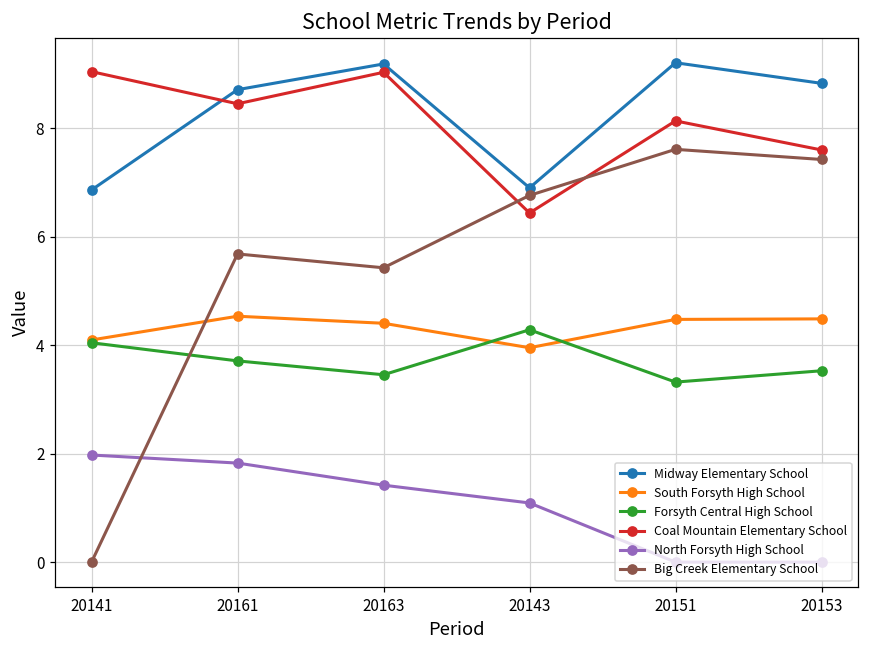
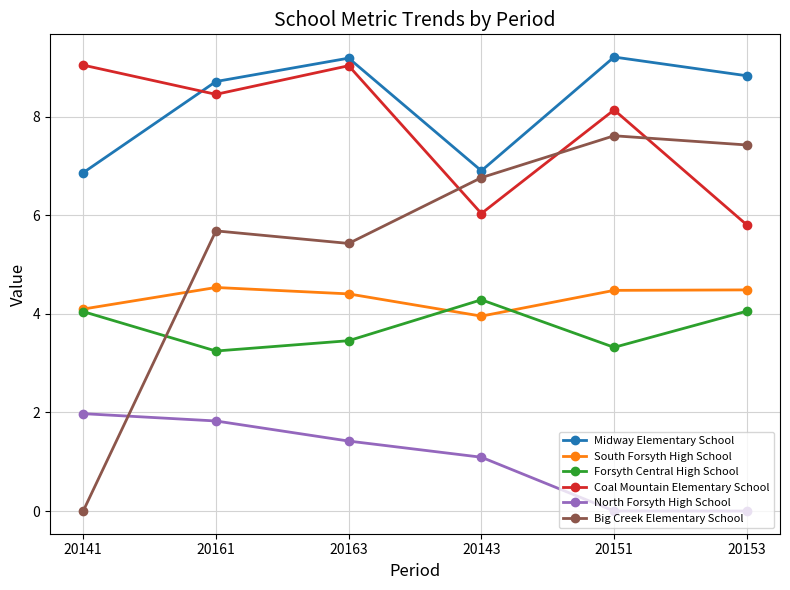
Forsyth Central High School, 20161: 3.7 -> 3.2
Coal Mountain Elementary School, 20143: 6.4 -> 6.0
Forsyth Central High School, 20153: 3.5 -> 4.1
Coal Mountain Elementary School, 20153: 7.6 -> 5.8
